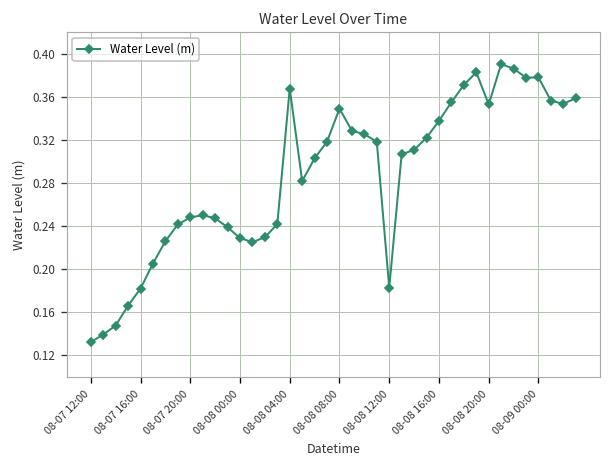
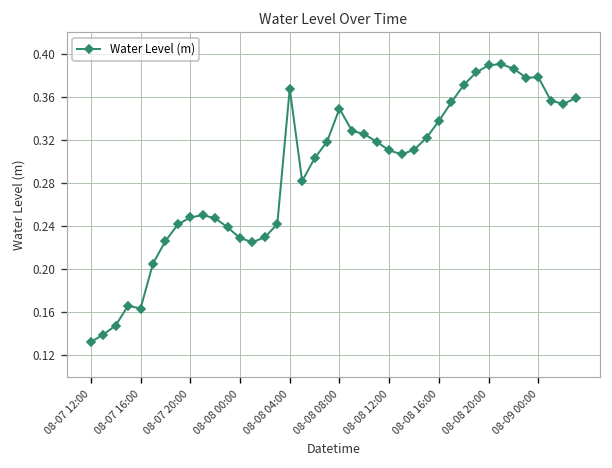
08-07 16:00: 0.18 -> 0.16
08-08 12:00: 0.18 -> 0.31
08-08 20:00: 0.35 -> 0.39
